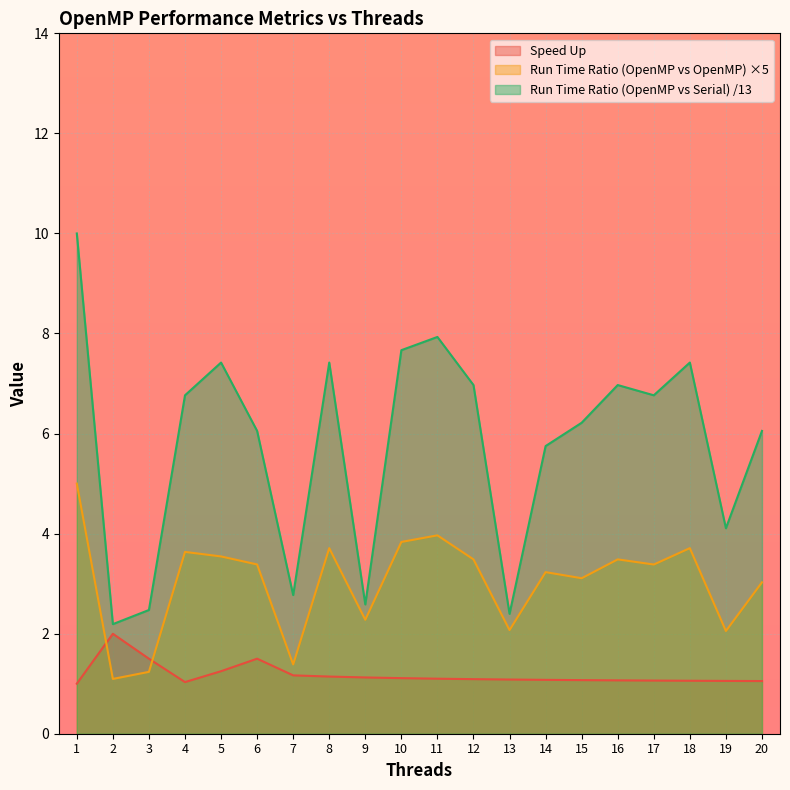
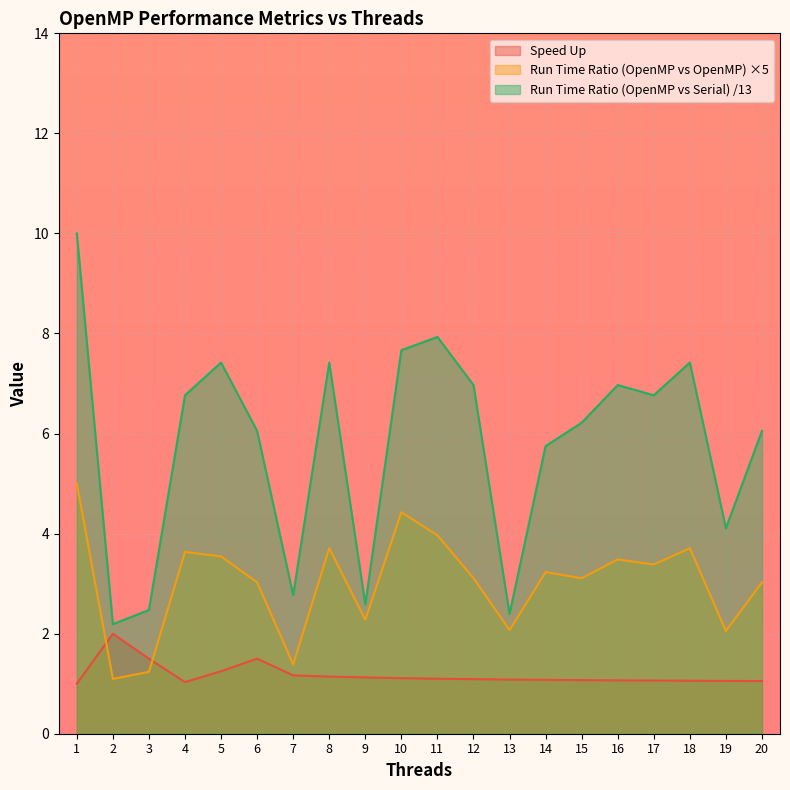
Run Time Ratio (OpenMP vs OpenMP) ×5, 6: 3.4 -> 3.0
Run Time Ratio (OpenMP vs OpenMP) ×5, 10: 3.8 -> 4.4
Run Time Ratio (OpenMP vs OpenMP) ×5, 12: 3.5 -> 3.1
